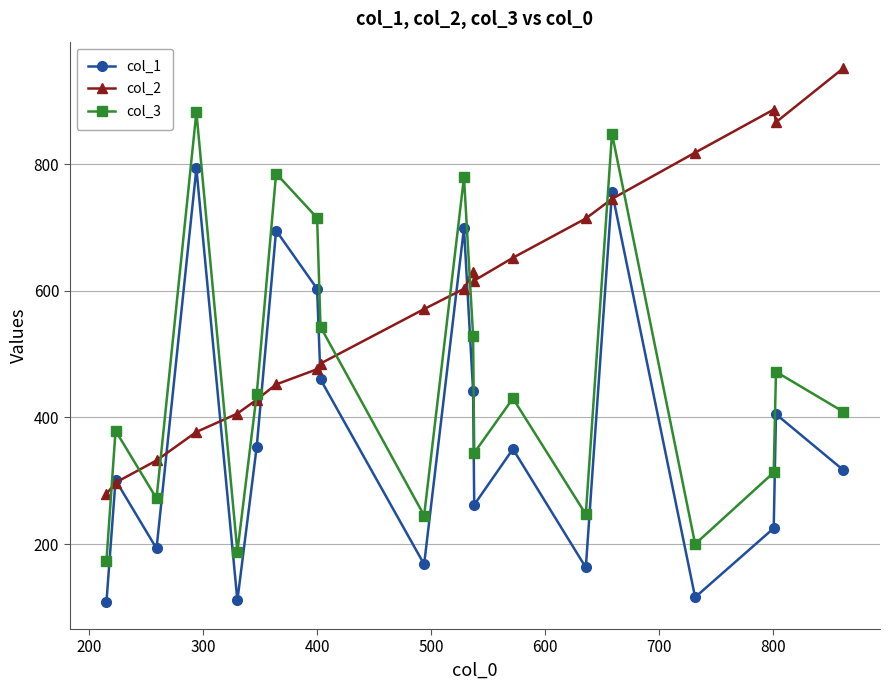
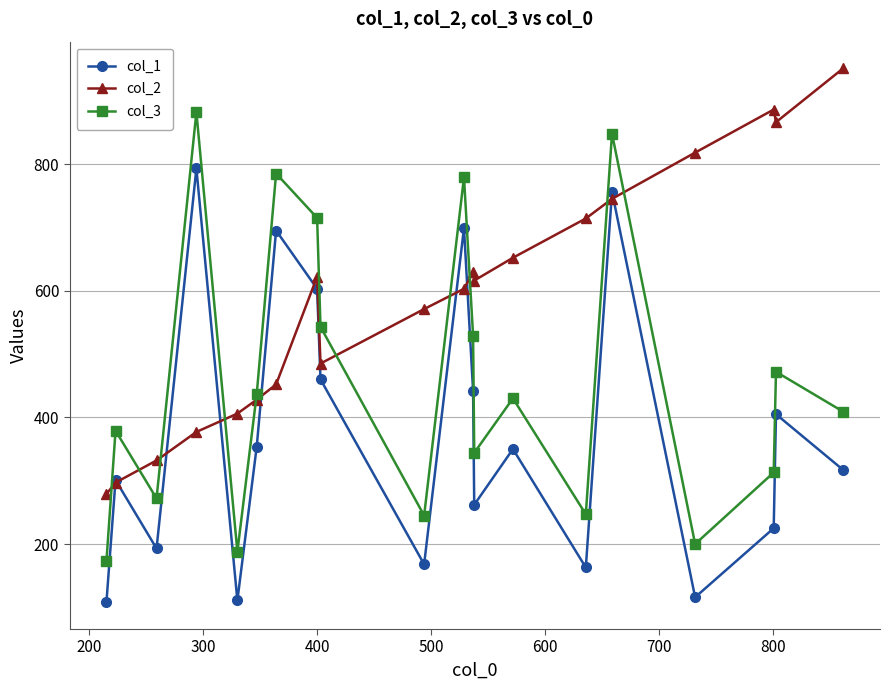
col_2, 400: 480 -> 620
